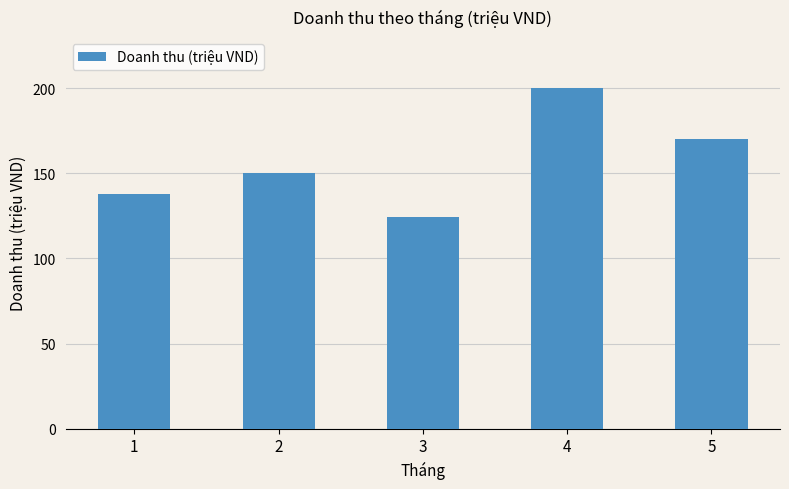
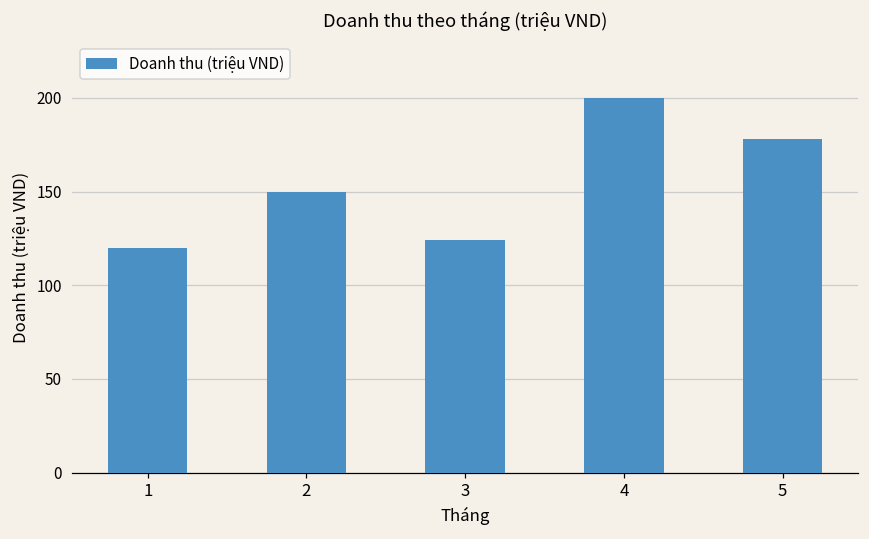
1: 138 -> 120
5: 170 -> 178
